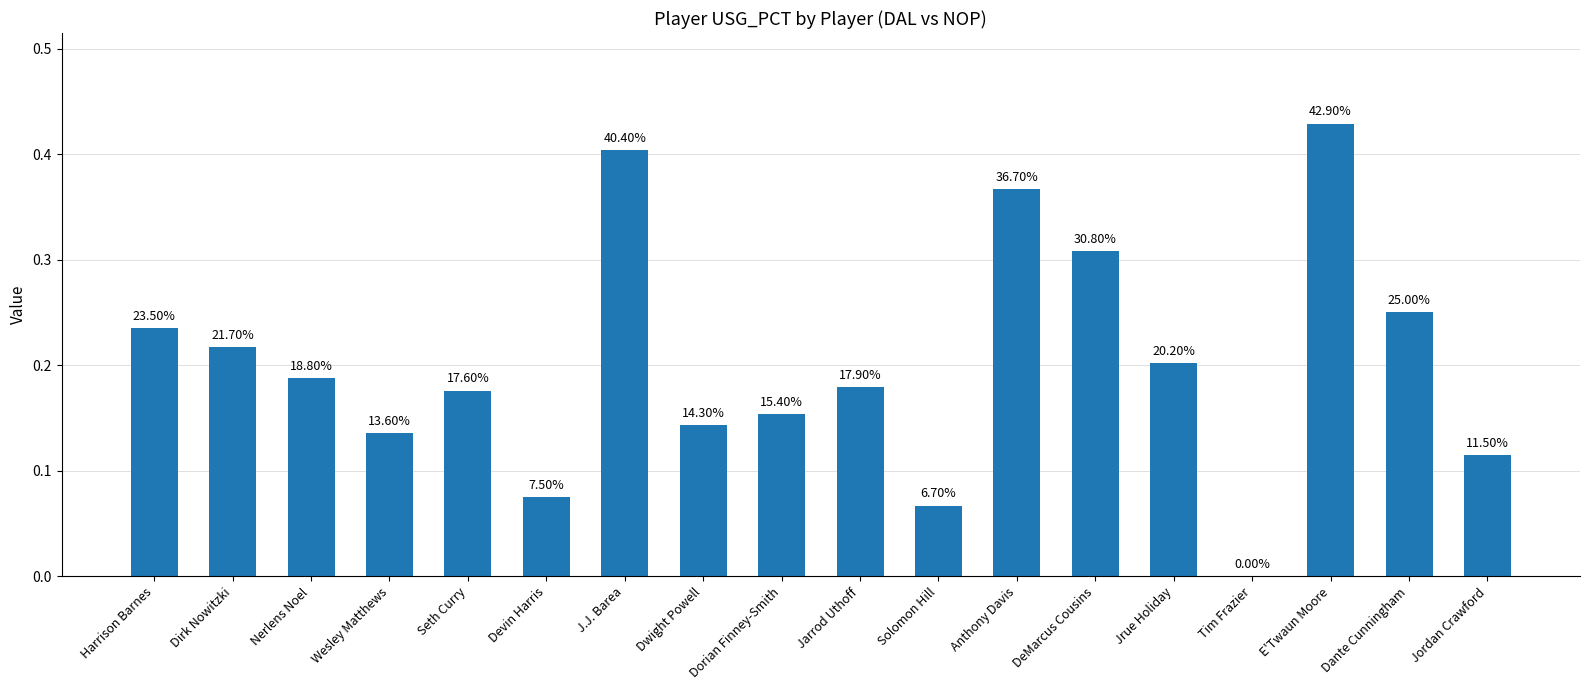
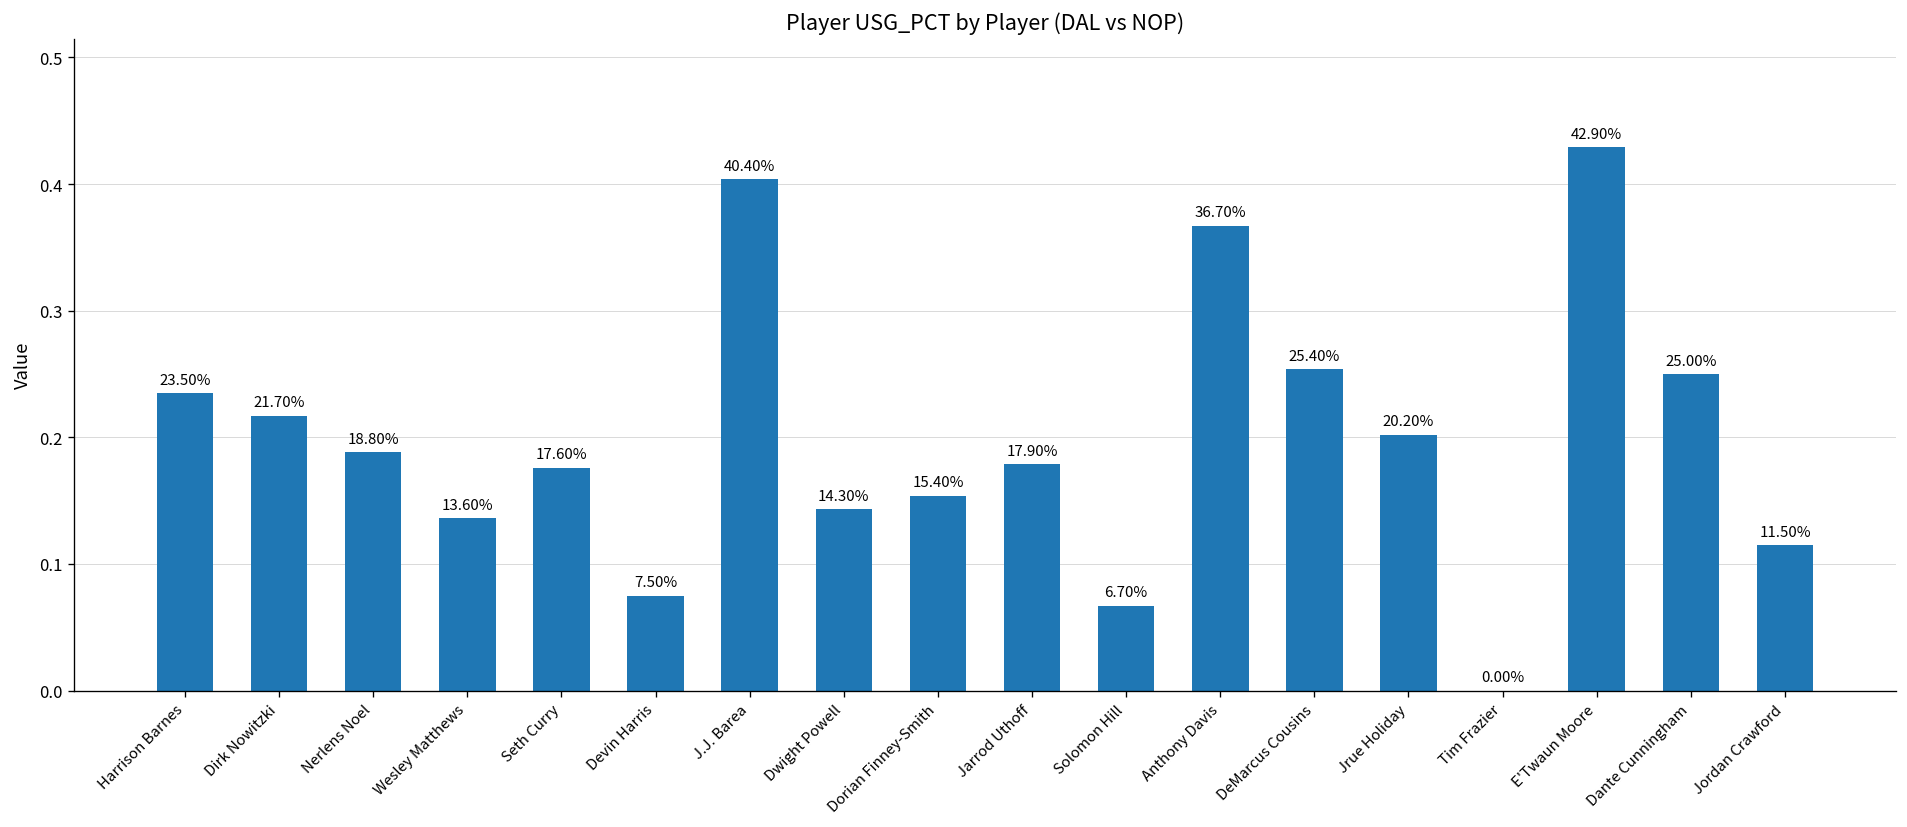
DeMarcus Cousins: 30.80% -> 25.40%
